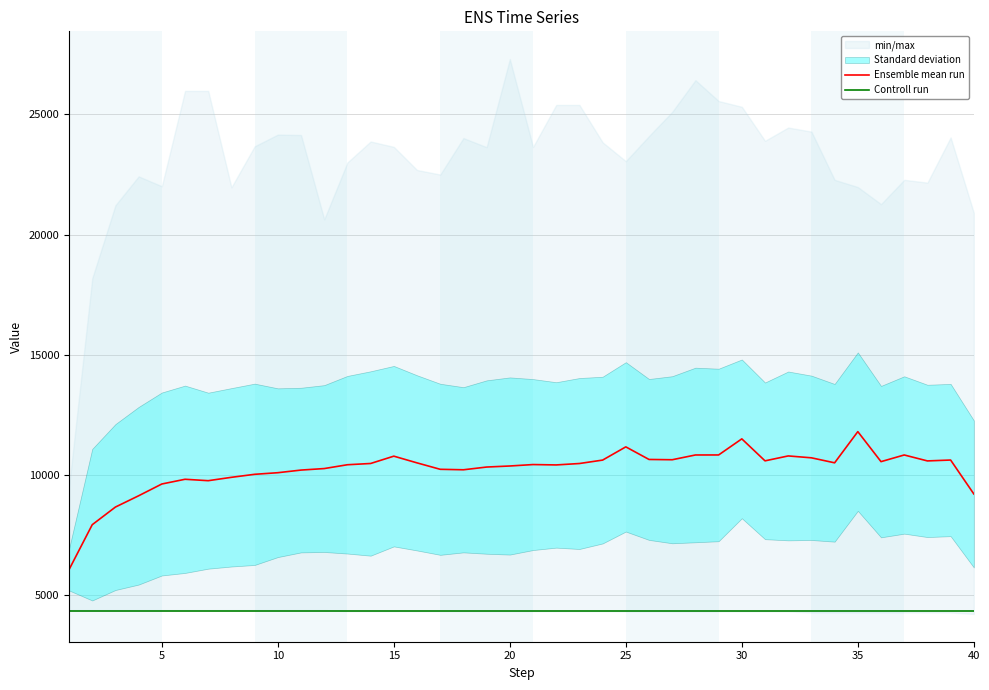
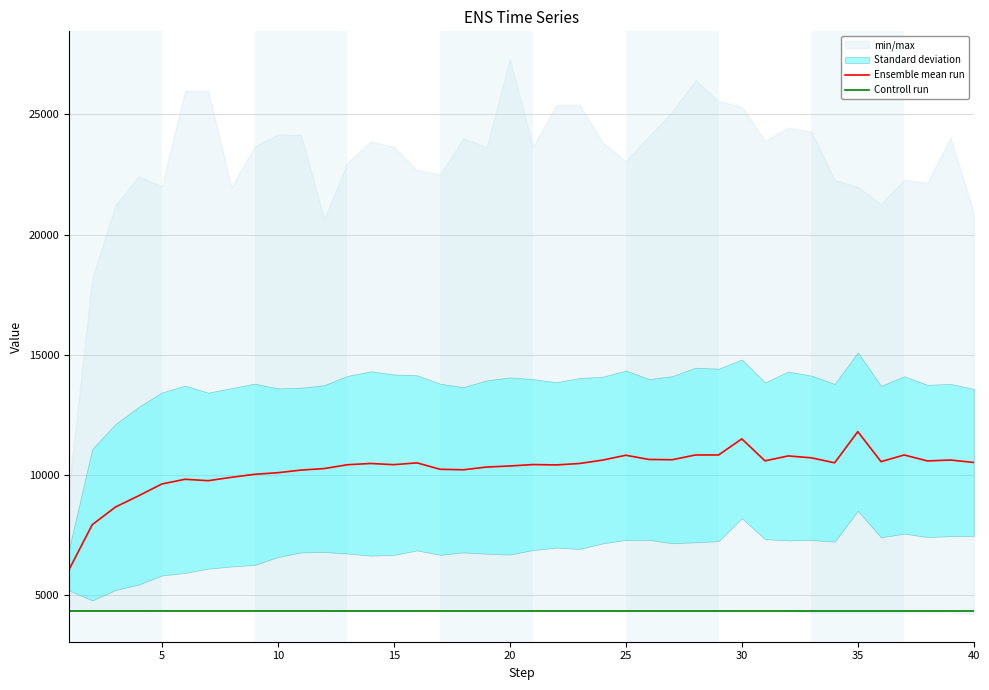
Ensemble mean run, 15: 10800 -> 10400
Ensemble mean run, 25: 11200 -> 10800
Ensemble mean run, 40: 9200 -> 10500
